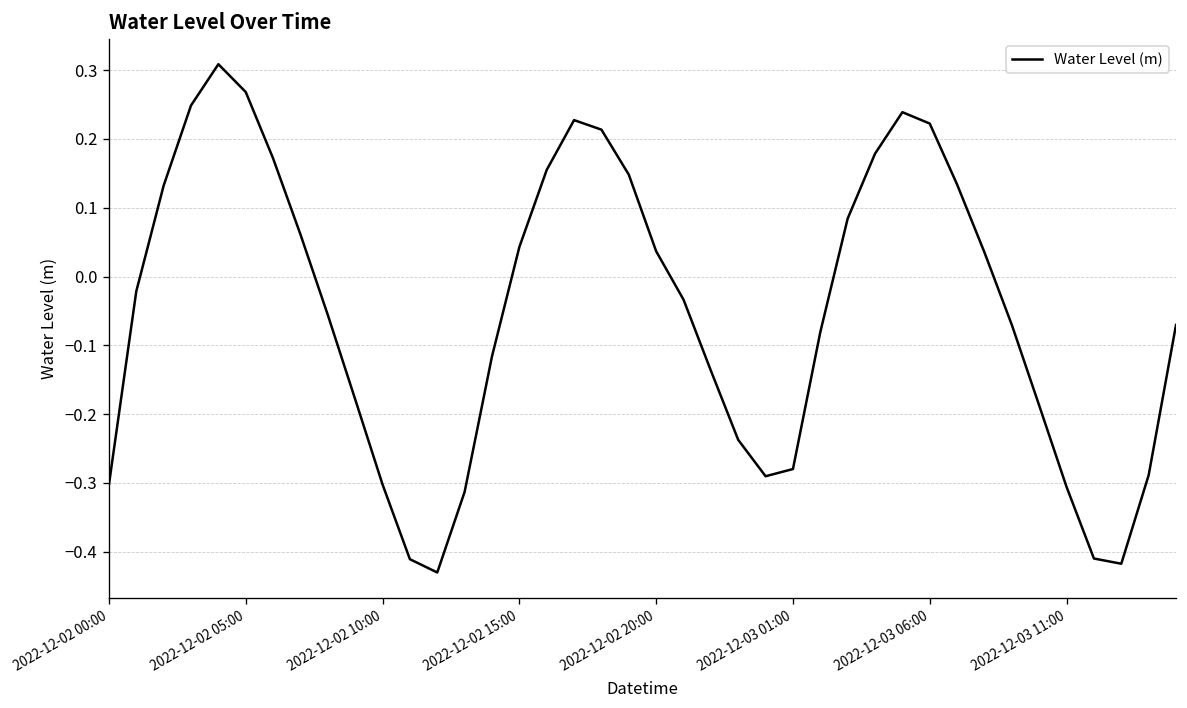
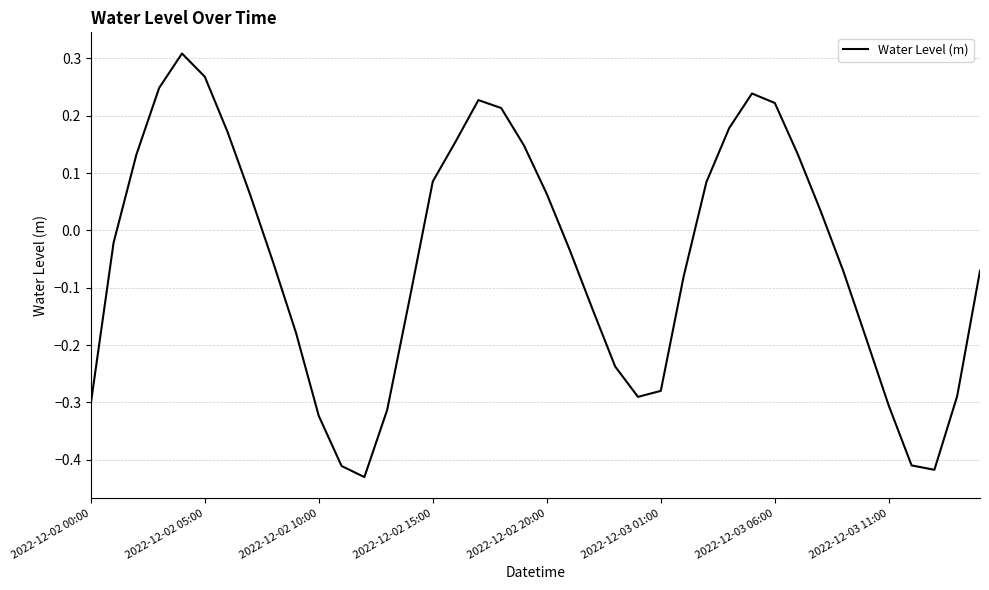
2022-12-02 10:00: -0.30 -> -0.32
2022-12-02 15:00: 0.04 -> 0.09
2022-12-02 20:00: 0.04 -> 0.06
